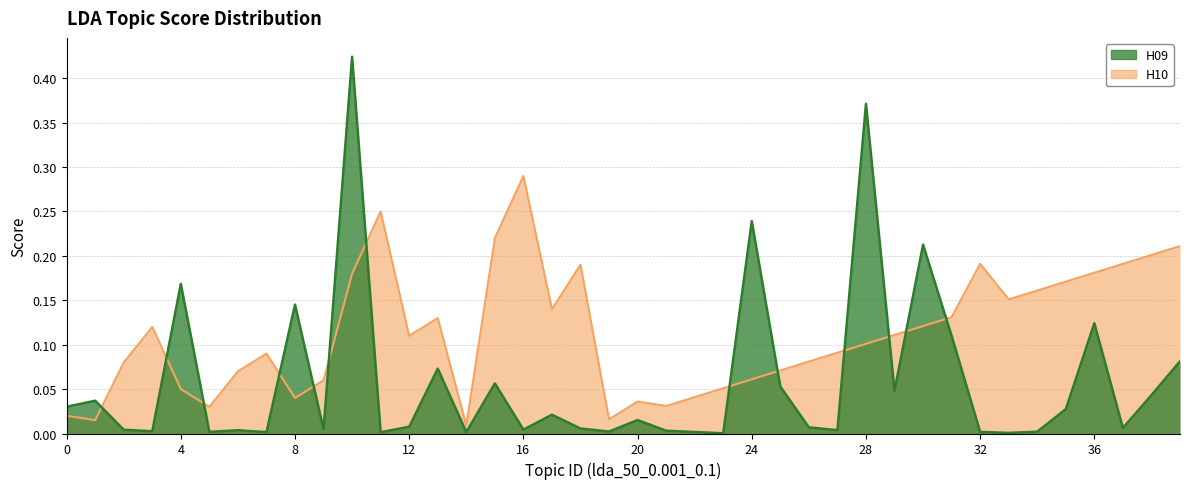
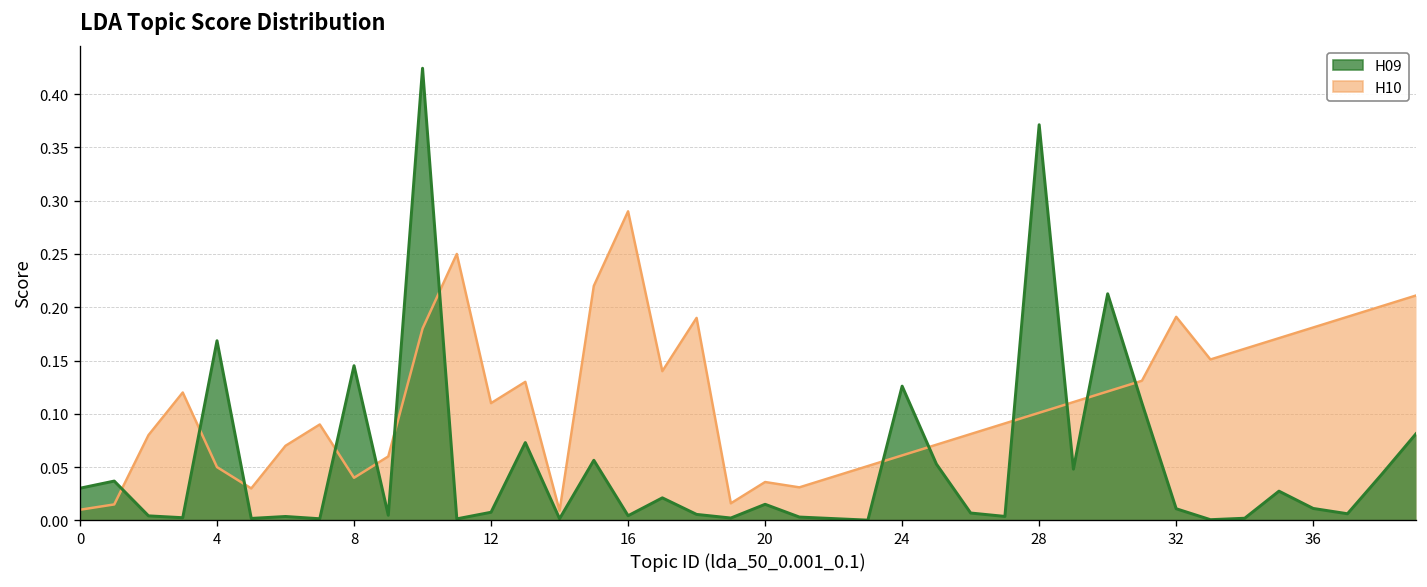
H10, 0: 0.02 -> 0.01
H09, 24: 0.24 -> 0.13
H09, 32: 0.00 -> 0.01
H09, 36: 0.12 -> 0.01
